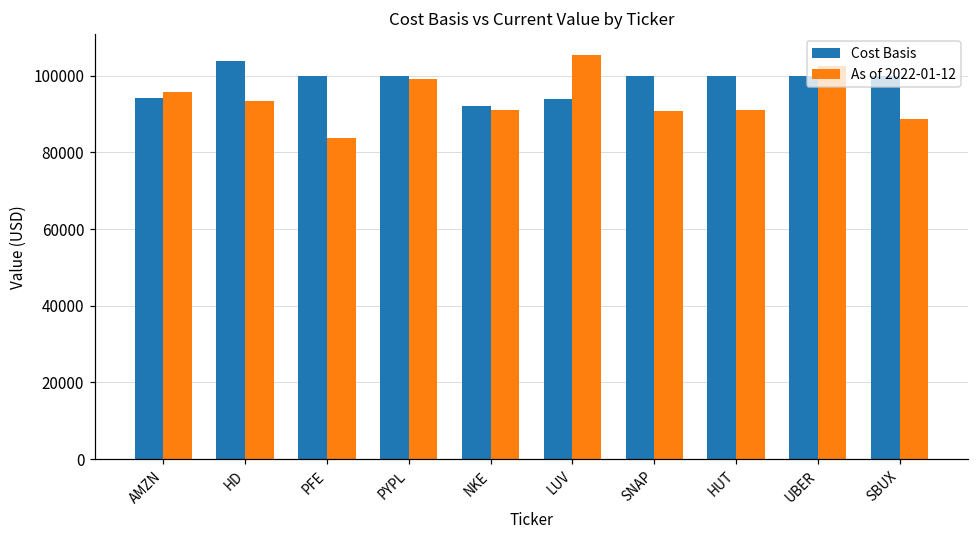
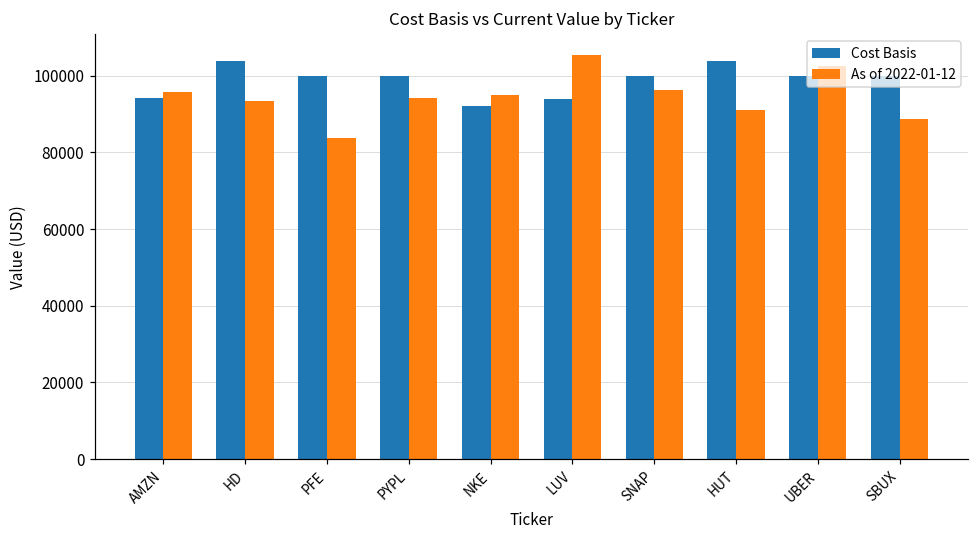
As of 2022-01-12, PYPL: 99000 -> 94000
As of 2022-01-12, NKE: 91000 -> 95000
As of 2022-01-12, SNAP: 91000 -> 96000
Cost Basis, HUT: 100000 -> 104000
